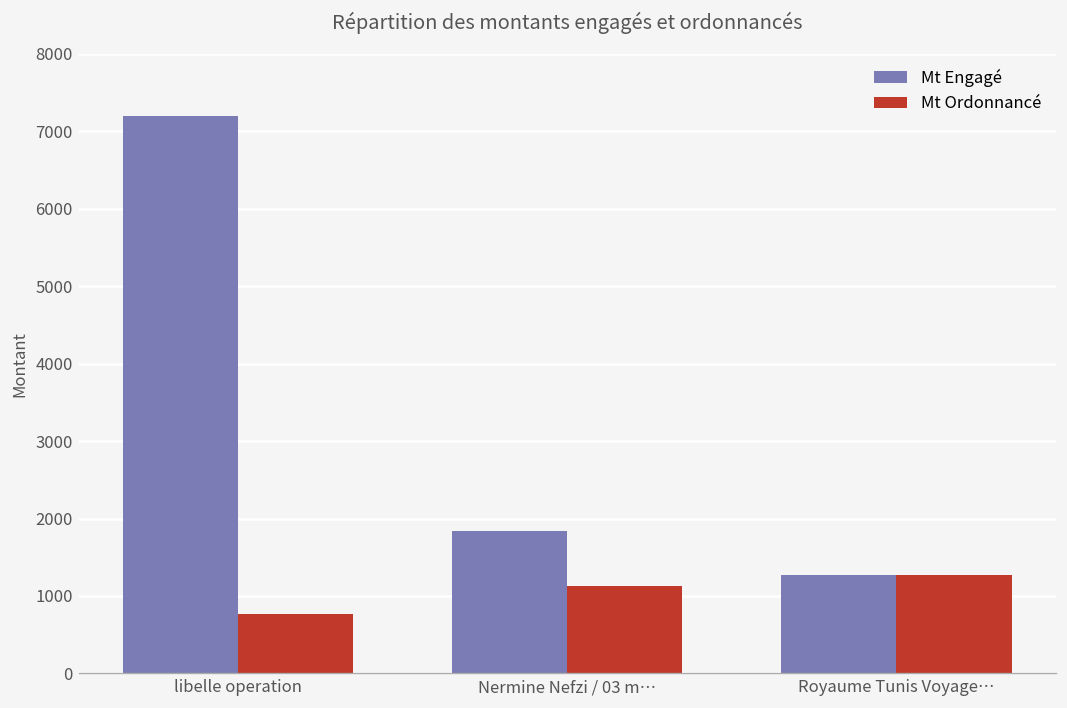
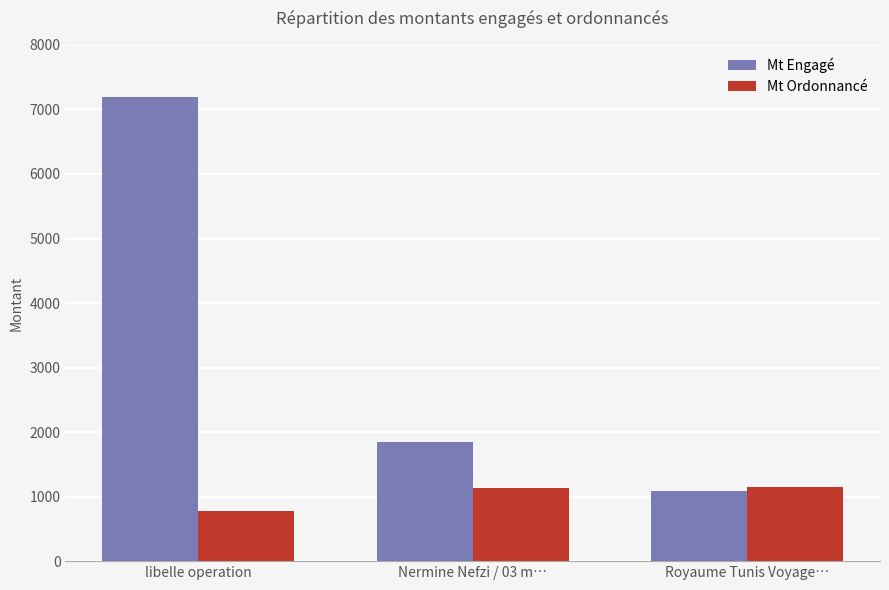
Mt Engagé, Royaume Tunis Voyage…: 1300 -> 1100
Mt Ordonnancé, Royaume Tunis Voyage…: 1300 -> 1100
